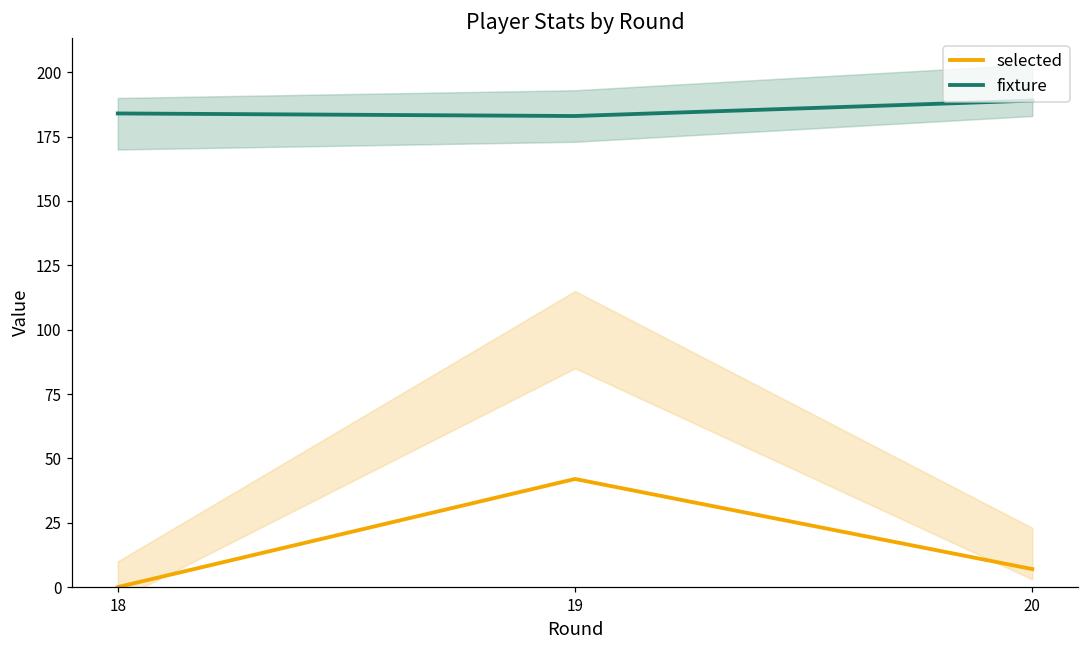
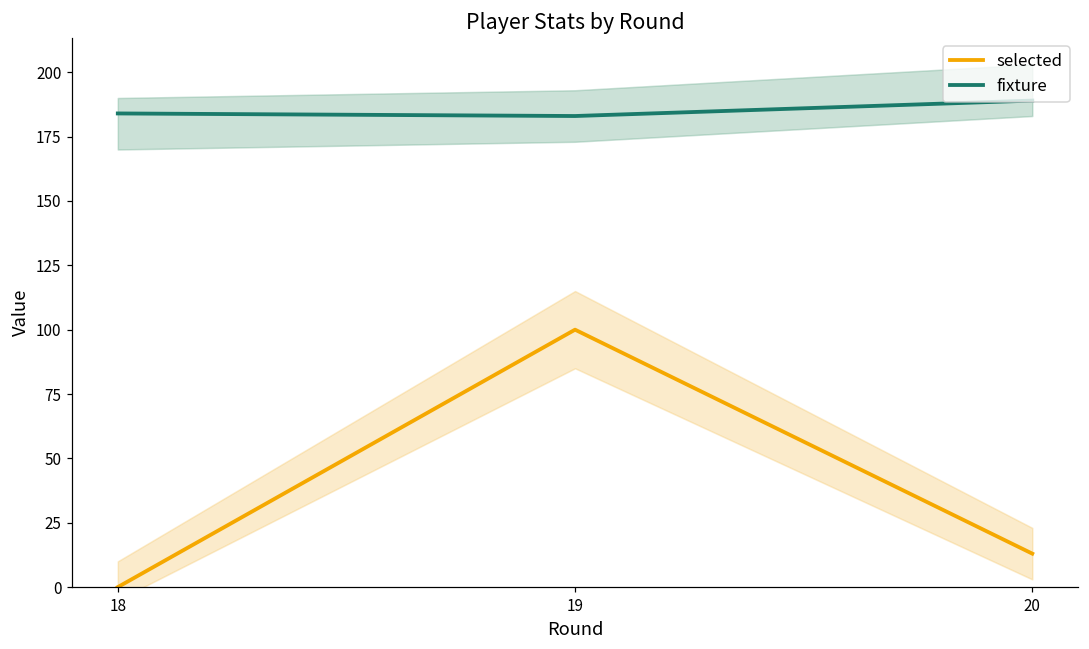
selected, 19: 42 -> 100
selected, 20: 7 -> 13
